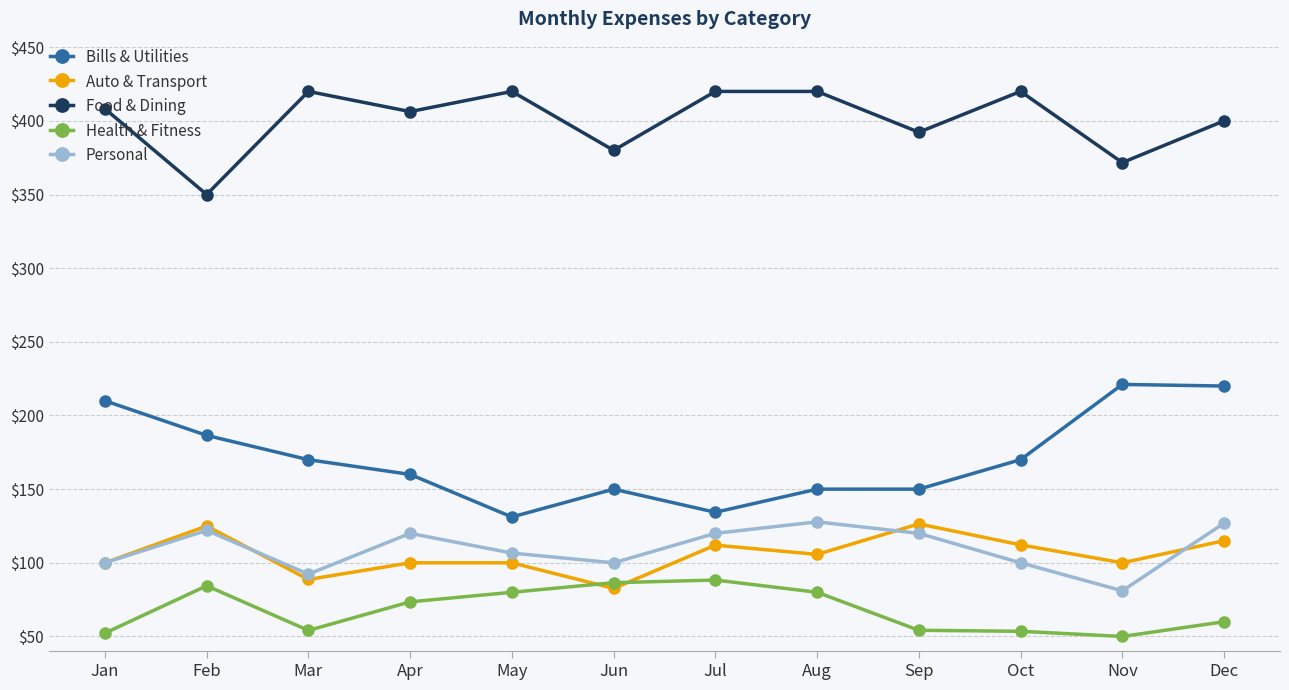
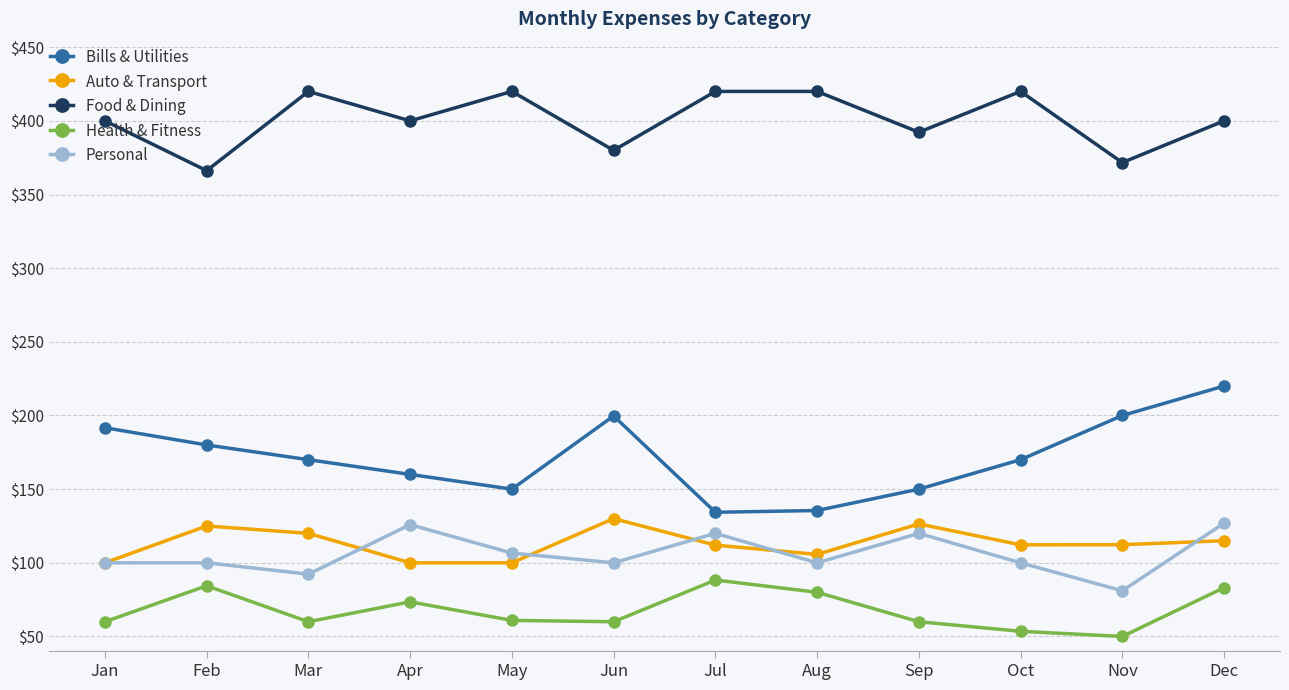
Bills & Utilities, Jan: $210 -> $192
Food & Dining, Jan: $408 -> $400
Health & Fitness, Jan: $52 -> $60
Bills & Utilities, Feb: $187 -> $180
Food & Dining, Feb: $350 -> $366
Personal, Feb: $122 -> $100
Auto & Transport, Mar: $89 -> $120
Health & Fitness, Mar: $54 -> $60
Food & Dining, Apr: $406 -> $400
Personal, Apr: $120 -> $126
Bills & Utilities, May: $131 -> $150
Health & Fitness, May: $80 -> $61
Bills & Utilities, Jun: $150 -> $200
Auto & Transport, Jun: $83 -> $130
Health & Fitness, Jun: $87 -> $60
Bills & Utilities, Aug: $150 -> $136
Personal, Aug: $128 -> $100
Health & Fitness, Sep: $54 -> $60
Bills & Utilities, Nov: $221 -> $200
Auto & Transport, Nov: $100 -> $112
Health & Fitness, Dec: $60 -> $83
